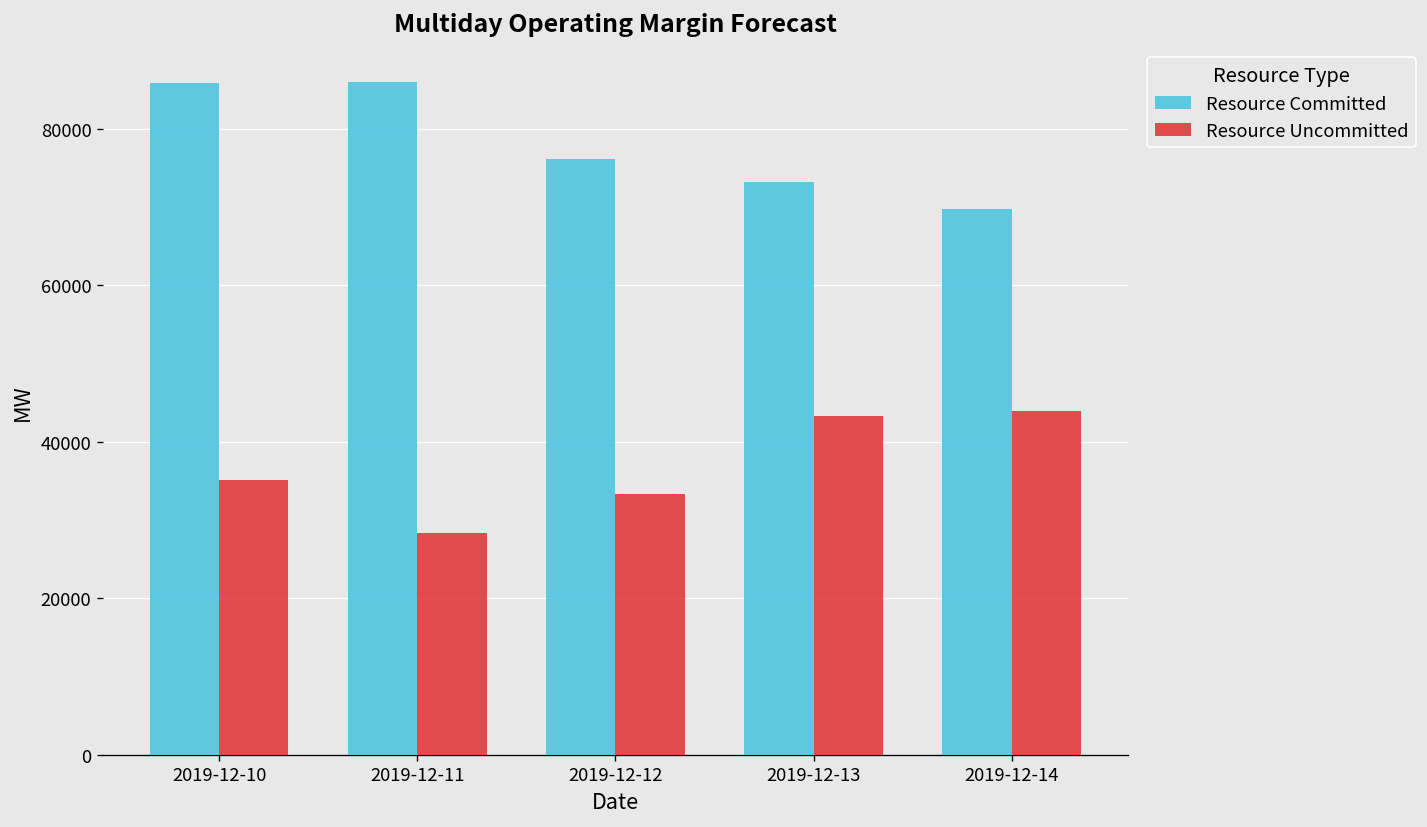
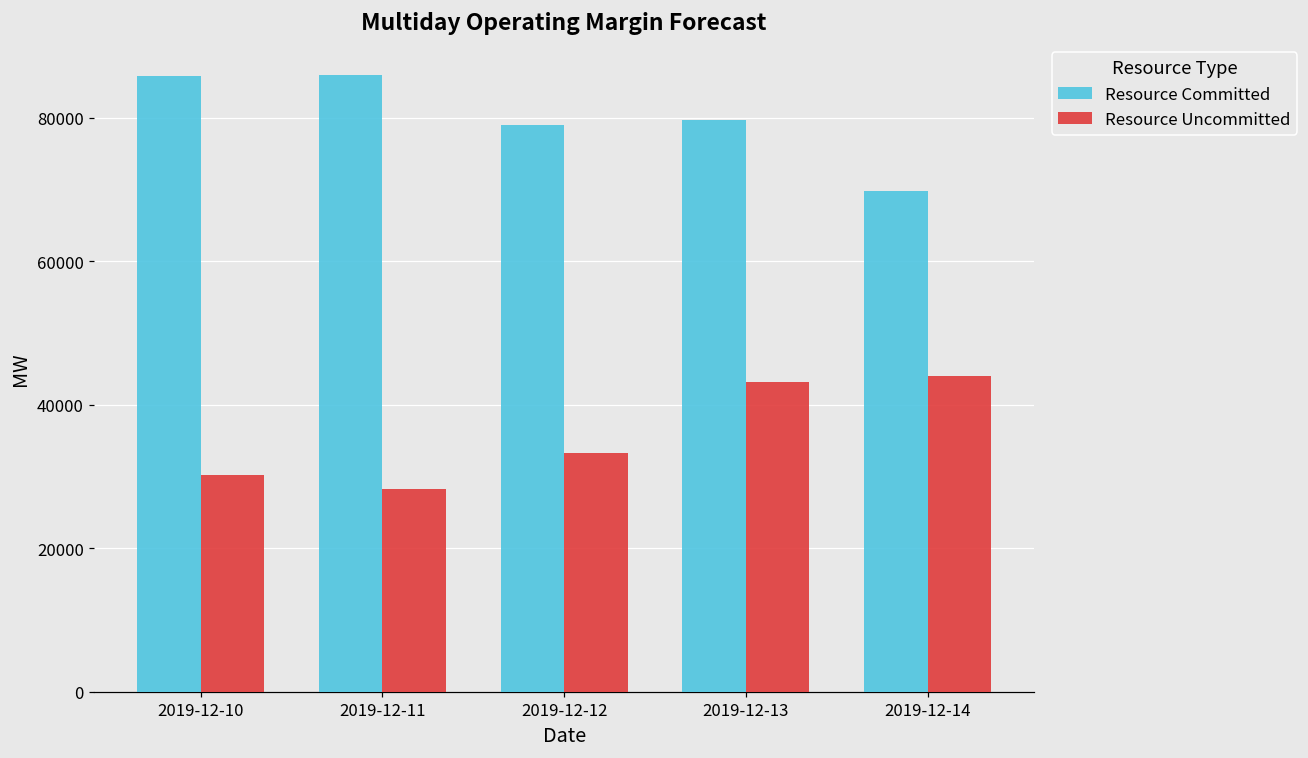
Resource Uncommitted, 2019-12-10: 35000 -> 30000
Resource Committed, 2019-12-12: 76000 -> 79000
Resource Committed, 2019-12-13: 73000 -> 80000
